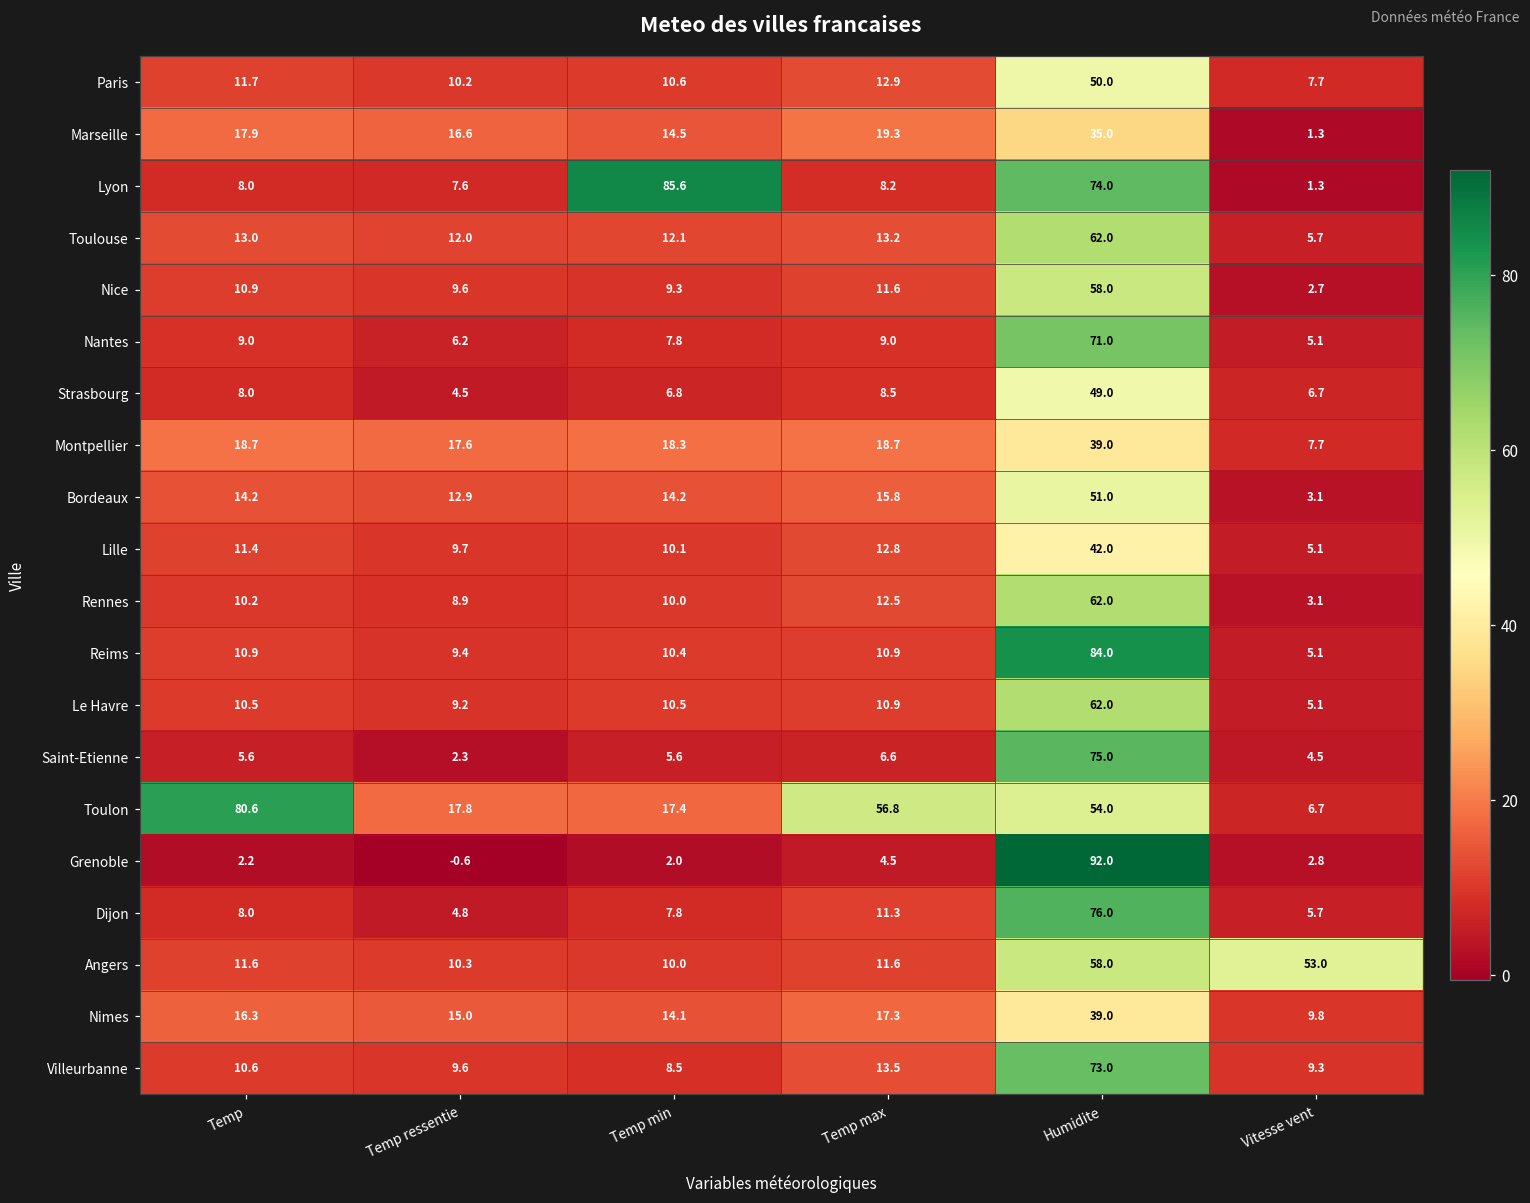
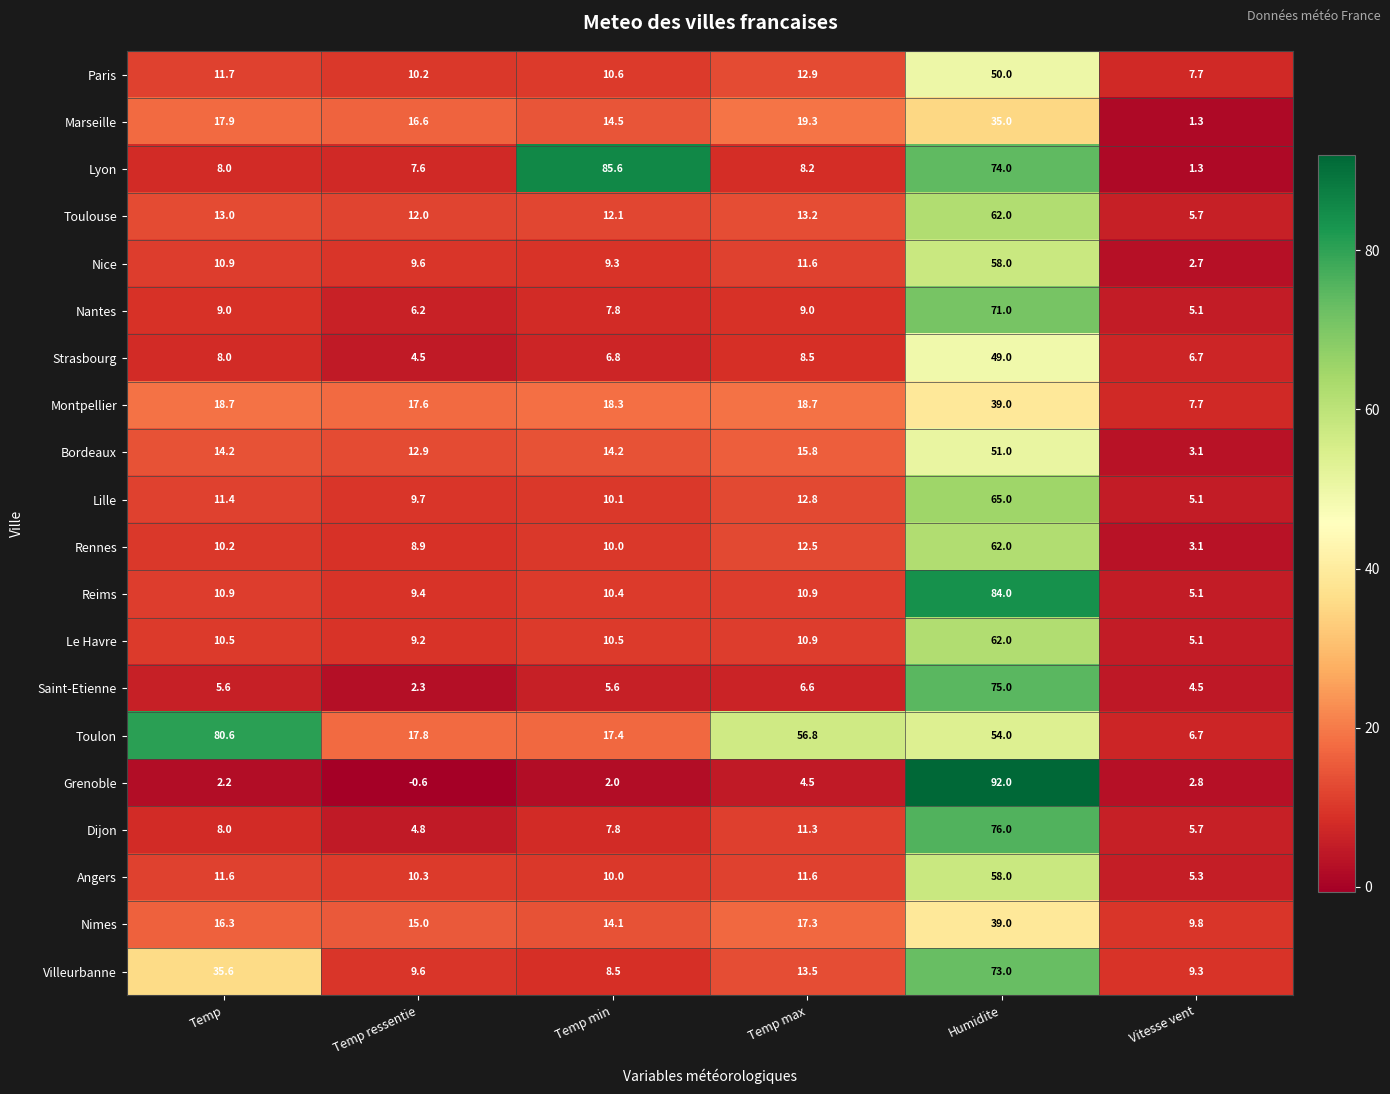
Lille, Humidite: 42.0 -> 65.0
Angers, Vitesse vent: 53.0 -> 5.3
Villeurbanne, Temp: 10.6 -> 35.6
